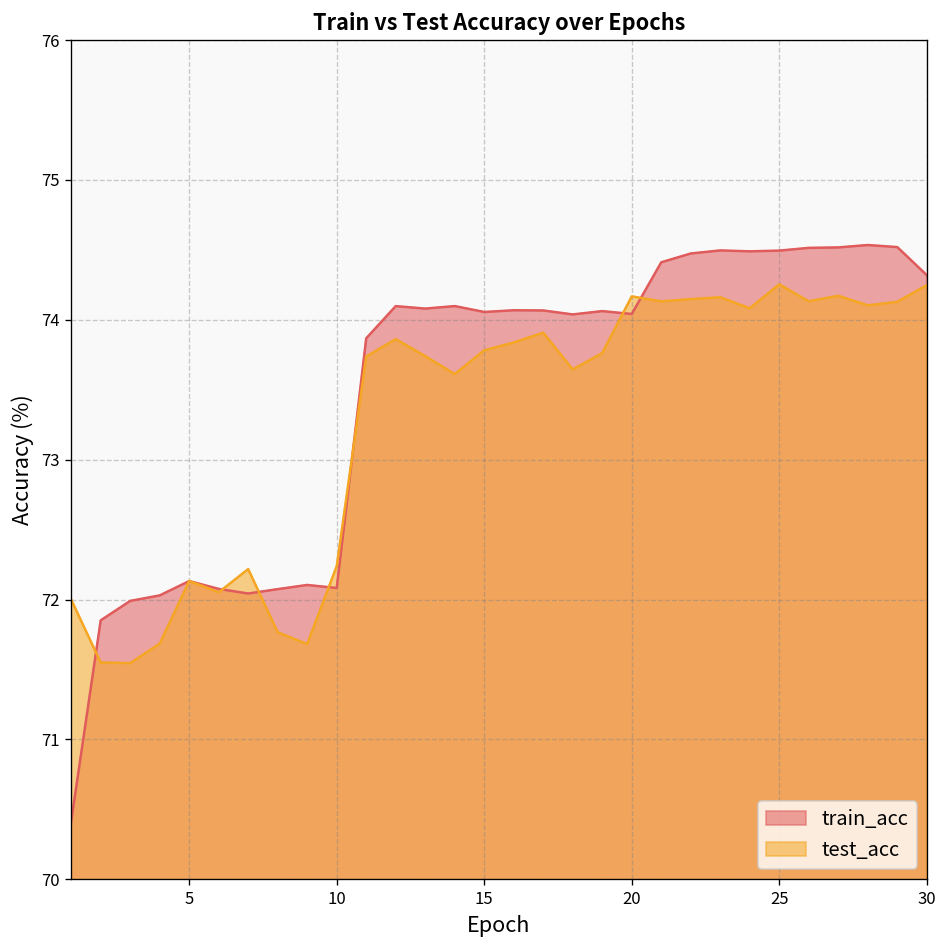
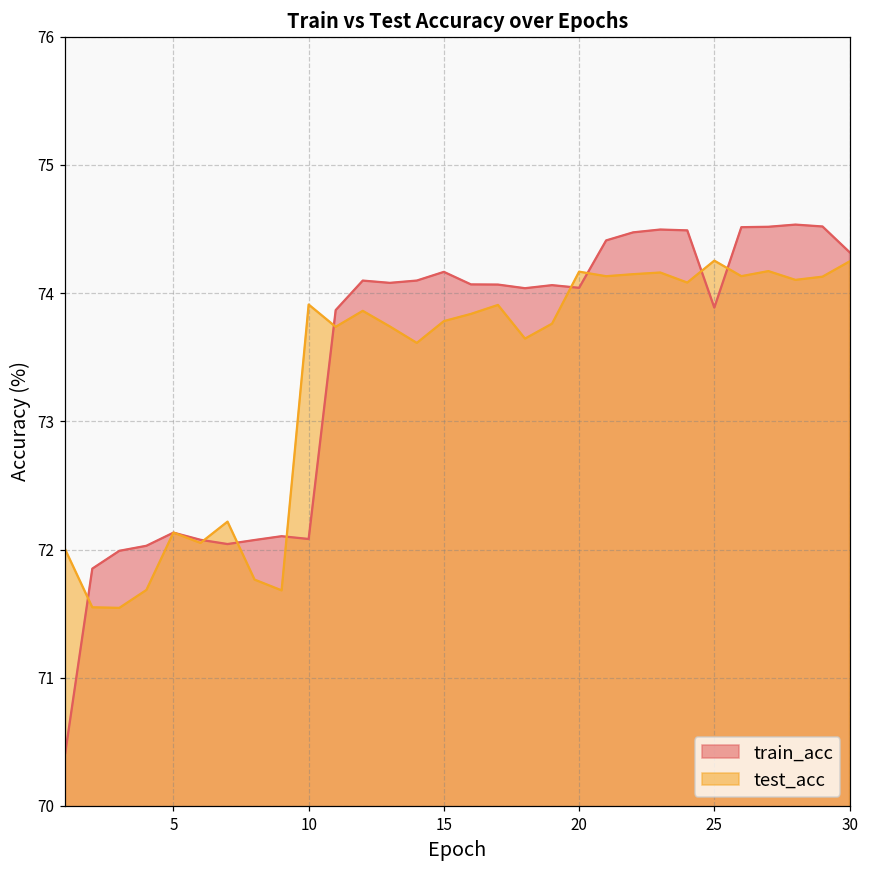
test_acc, 10: 72.24 -> 73.91
train_acc, 15: 74.06 -> 74.17
train_acc, 25: 74.49 -> 73.89
